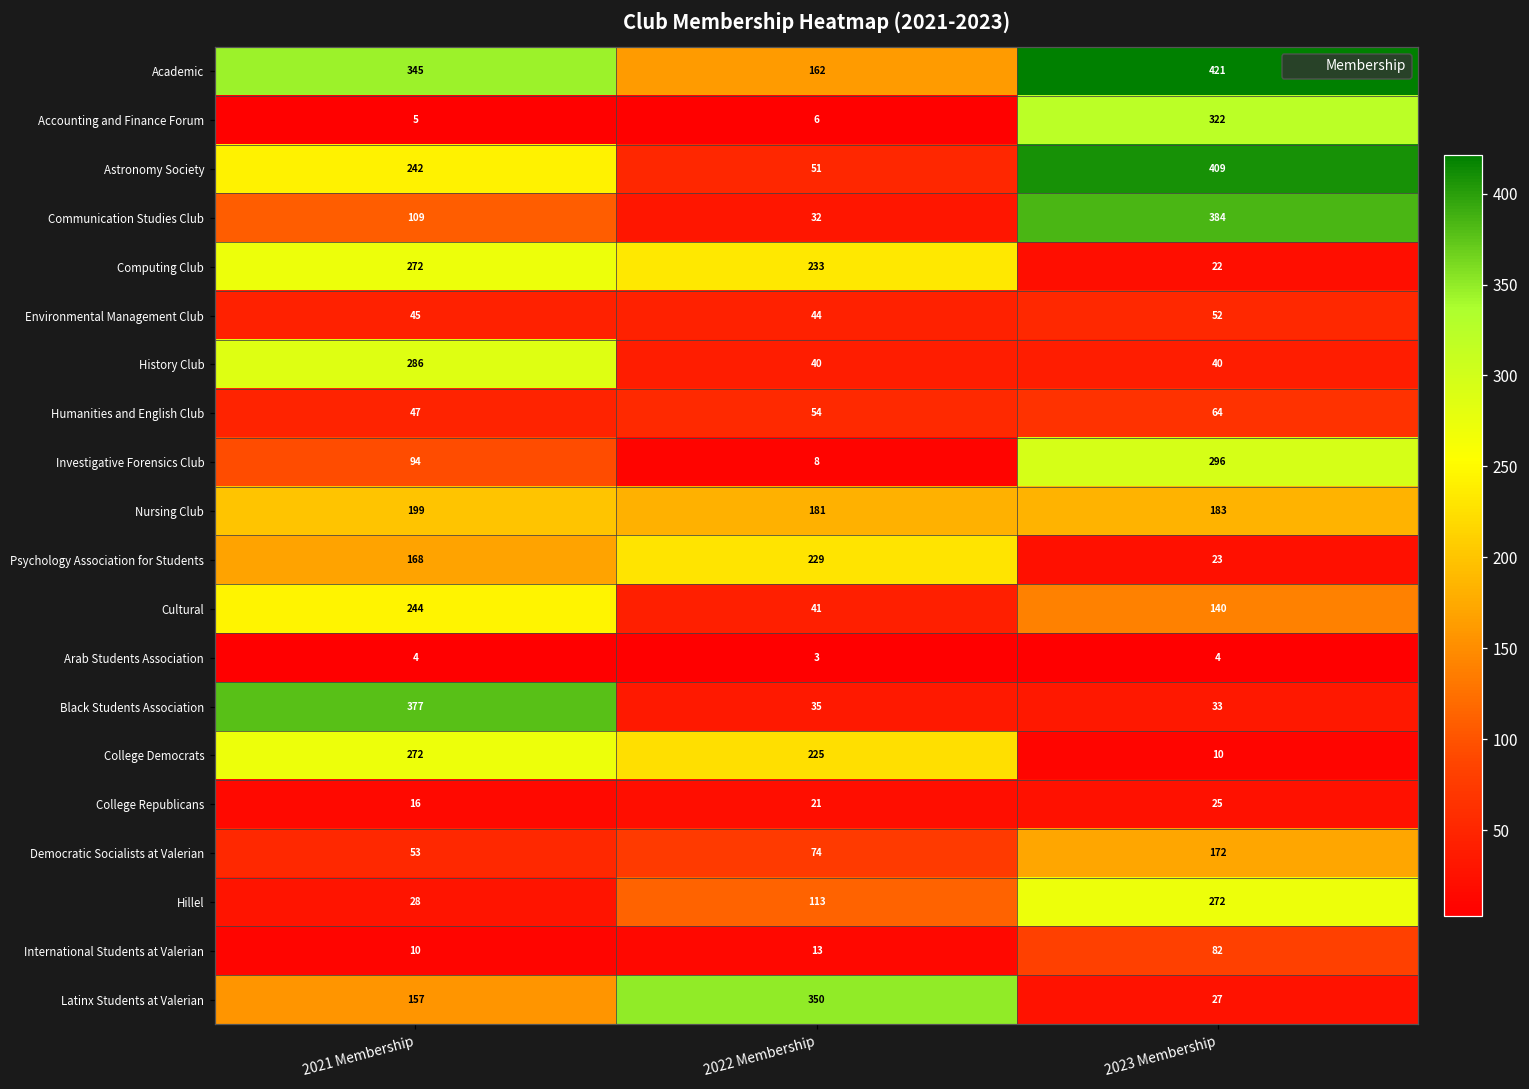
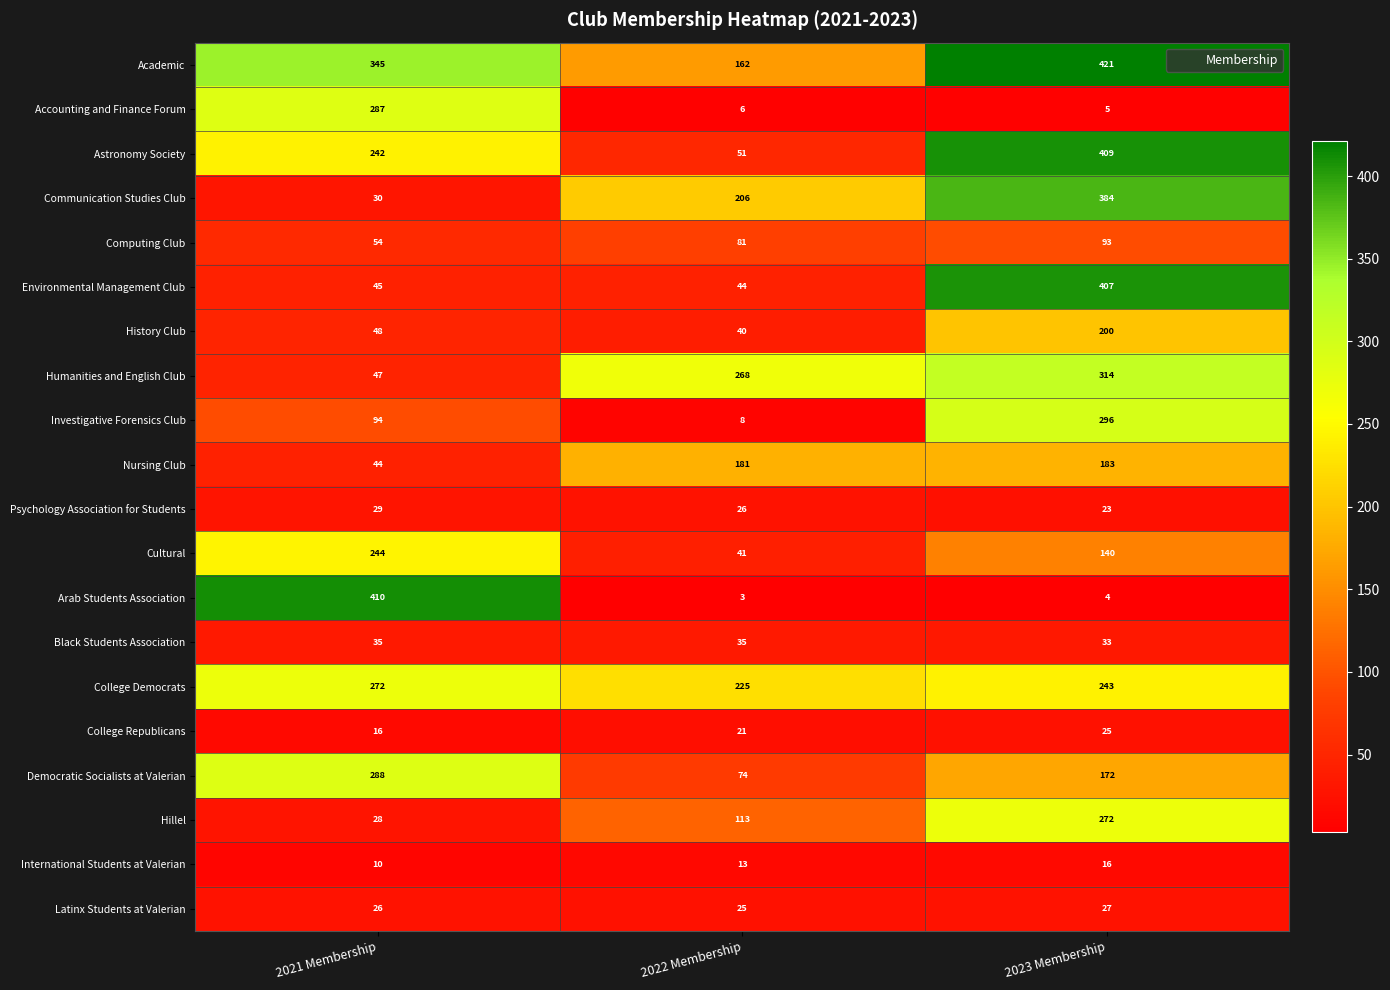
Accounting and Finance Forum, 2021 Membership: 5 -> 287
Accounting and Finance Forum, 2023 Membership: 322 -> 5
Communication Studies Club, 2021 Membership: 109 -> 30
Communication Studies Club, 2022 Membership: 32 -> 206
Computing Club, 2021 Membership: 272 -> 54
Computing Club, 2022 Membership: 233 -> 81
Computing Club, 2023 Membership: 22 -> 93
Environmental Management Club, 2023 Membership: 52 -> 407
History Club, 2021 Membership: 286 -> 48
History Club, 2023 Membership: 40 -> 200
Humanities and English Club, 2022 Membership: 54 -> 268
Humanities and English Club, 2023 Membership: 64 -> 314
Nursing Club, 2021 Membership: 199 -> 44
Psychology Association for Students, 2021 Membership: 168 -> 29
Psychology Association for Students, 2022 Membership: 229 -> 26
Arab Students Association, 2021 Membership: 4 -> 410
Black Students Association, 2021 Membership: 377 -> 35
College Democrats, 2023 Membership: 10 -> 243
Democratic Socialists at Valerian, 2021 Membership: 53 -> 288
International Students at Valerian, 2023 Membership: 82 -> 16
Latinx Students at Valerian, 2021 Membership: 157 -> 26
Latinx Students at Valerian, 2022 Membership: 350 -> 25
